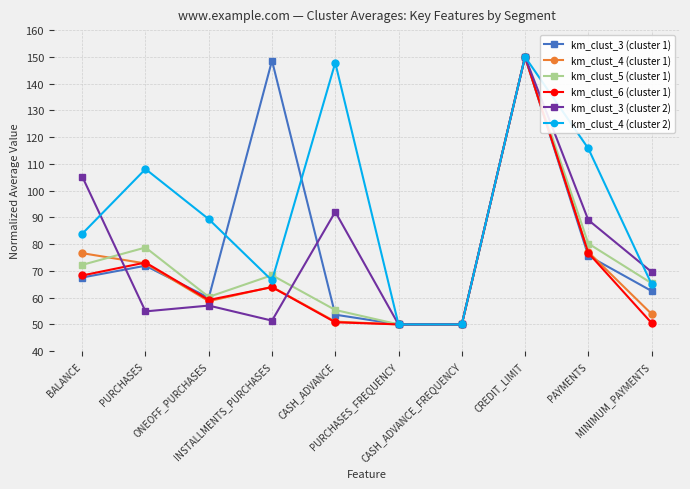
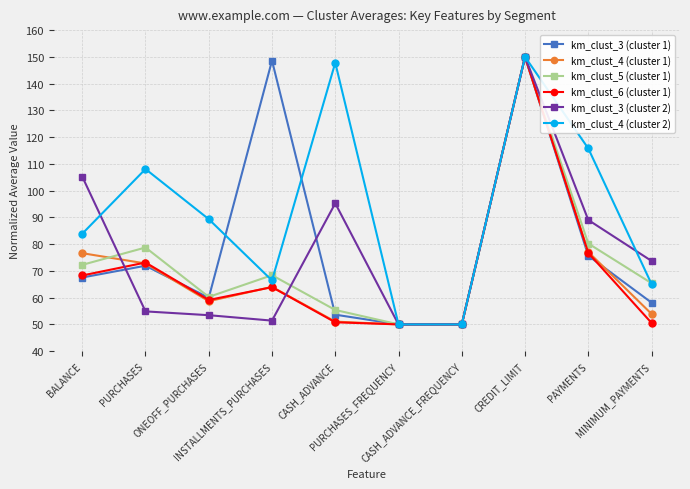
km_clust_3 (cluster 2), ONEOFF_PURCHASES: 57 -> 53
km_clust_3 (cluster 2), CASH_ADVANCE: 92 -> 95
km_clust_3 (cluster 1), MINIMUM_PAYMENTS: 63 -> 58
km_clust_3 (cluster 2), MINIMUM_PAYMENTS: 70 -> 74
